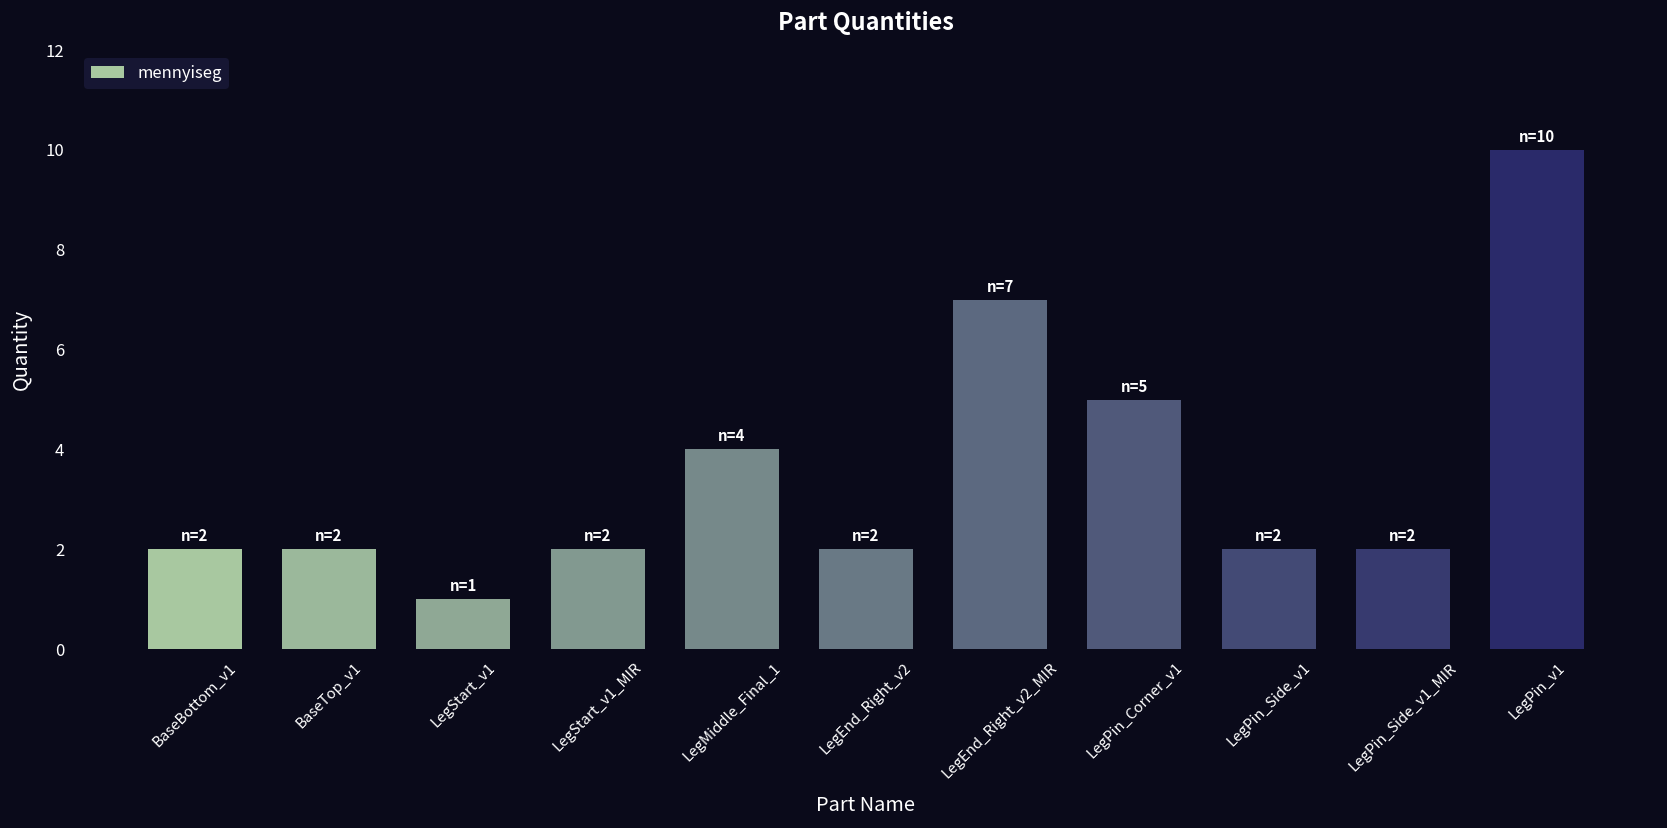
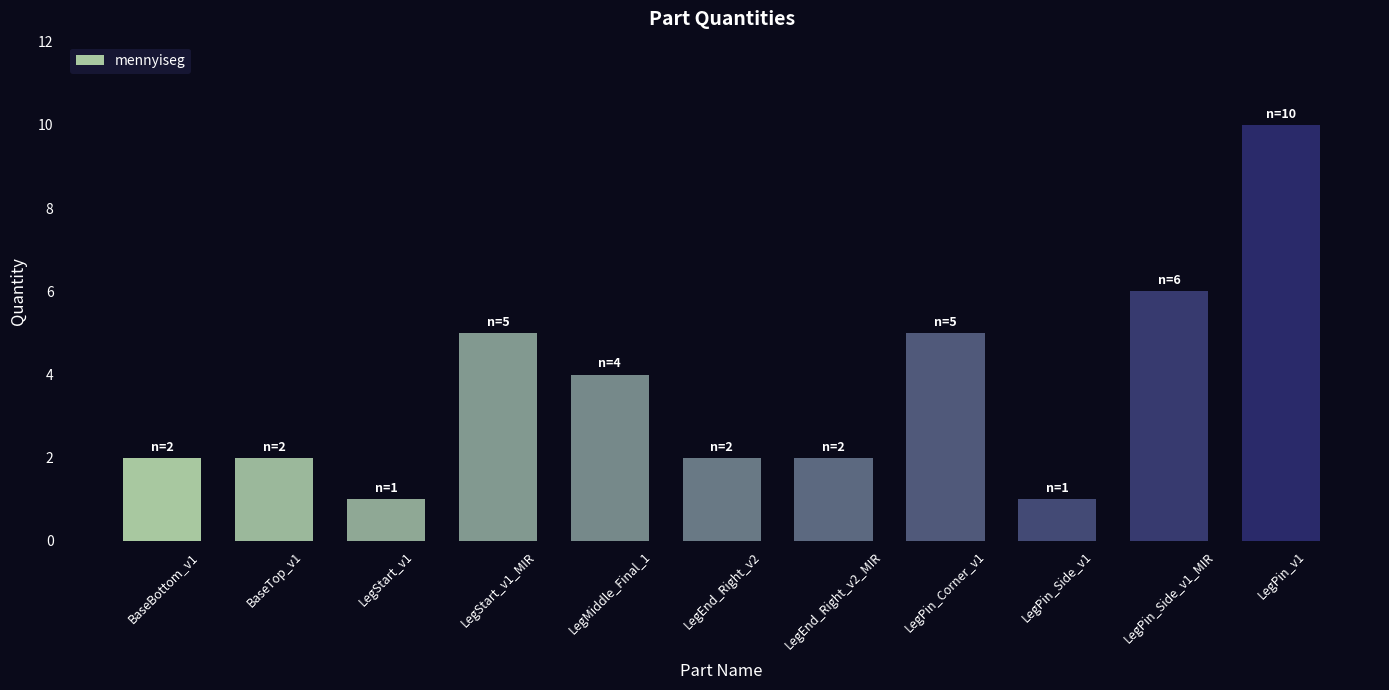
LegStart_v1_MIR: 2 -> 5
LegEnd_Right_v2_MIR: 7 -> 2
LegPin_Side_v1: 2 -> 1
LegPin_Side_v1_MIR: 2 -> 6
